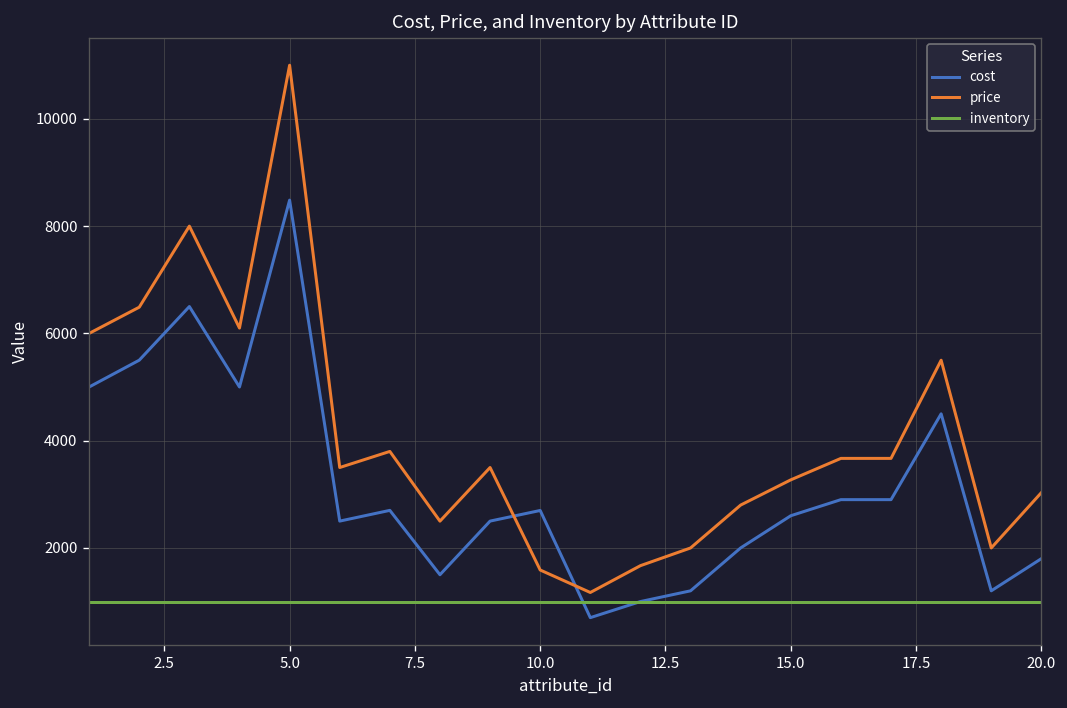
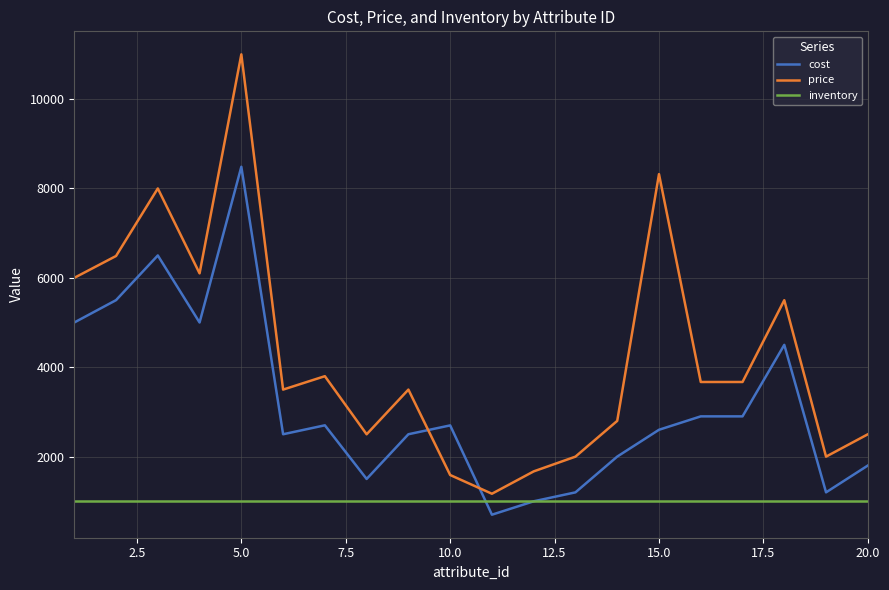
price, 15.0: 3300 -> 8300
price, 20.0: 3000 -> 2500
